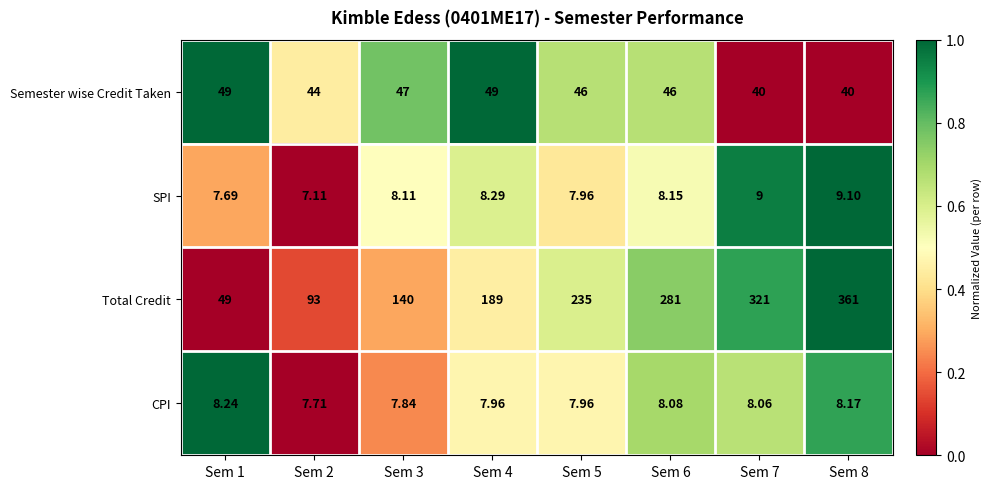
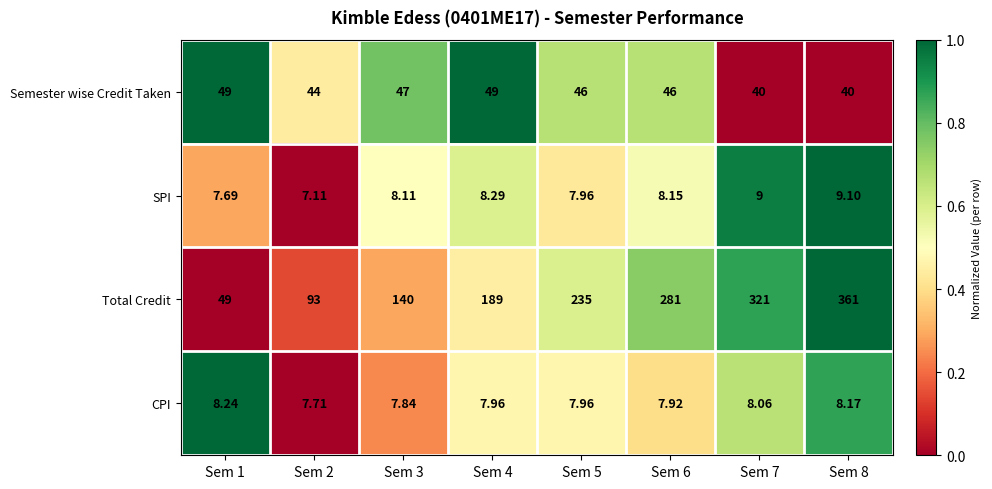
CPI, Sem 6: 8.08 -> 7.92
